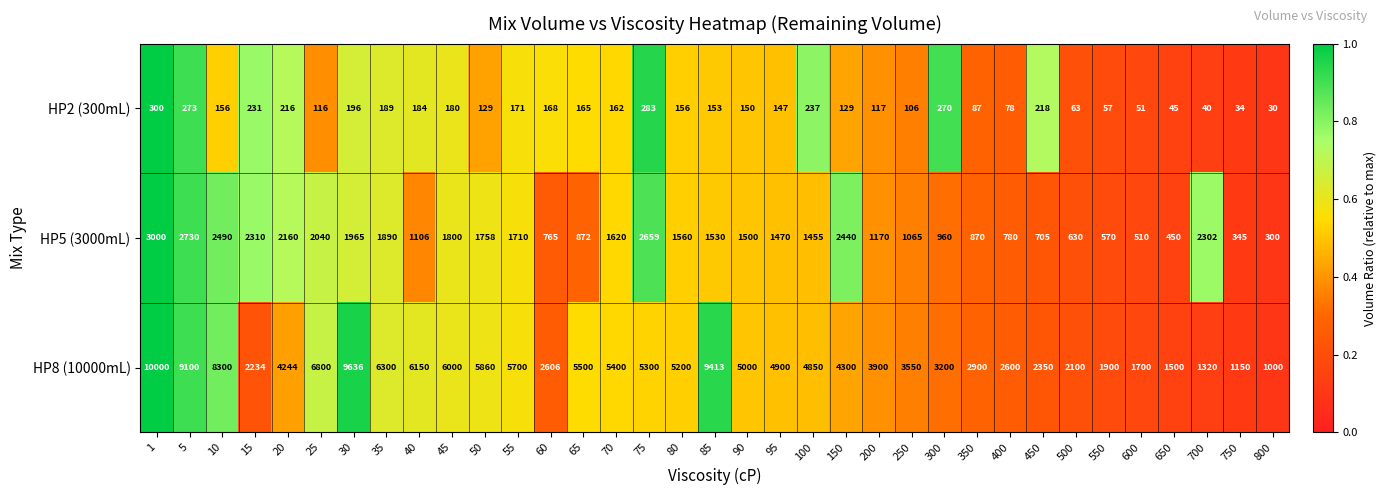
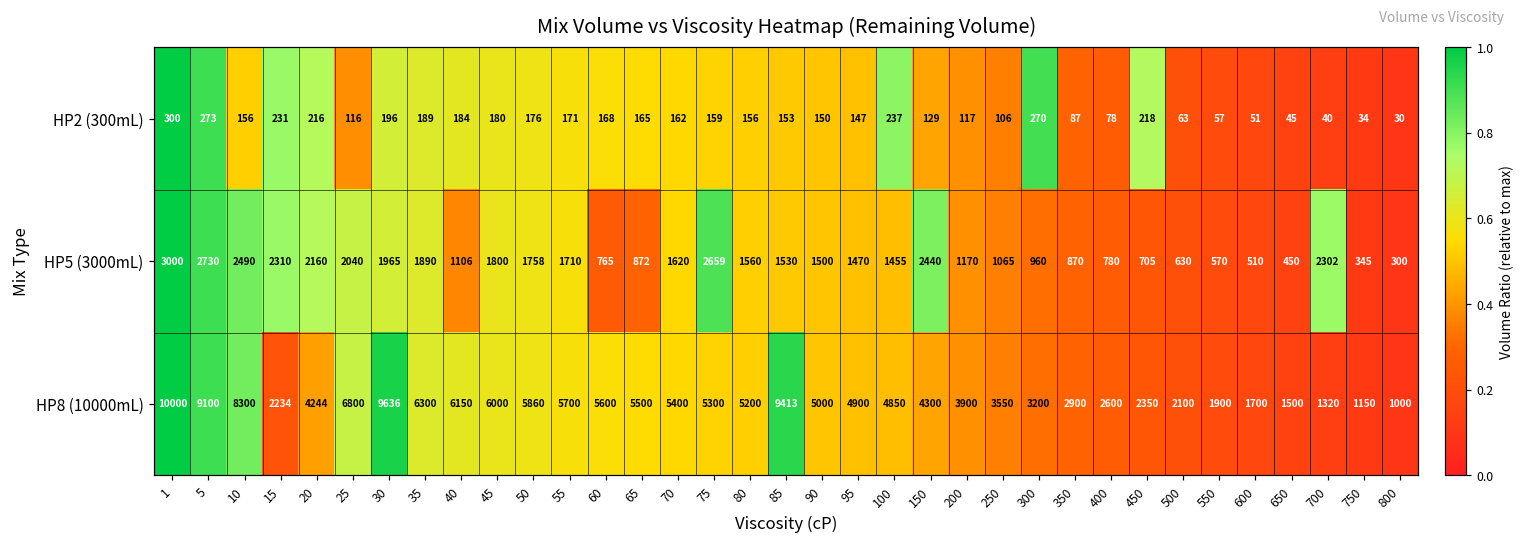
HP2 (300mL), 50: 129 -> 176
HP2 (300mL), 75: 283 -> 159
HP8 (10000mL), 60: 2606 -> 5600
